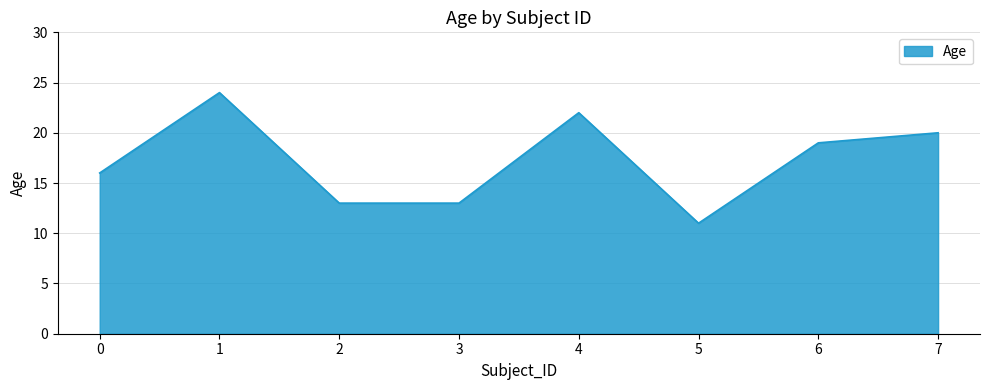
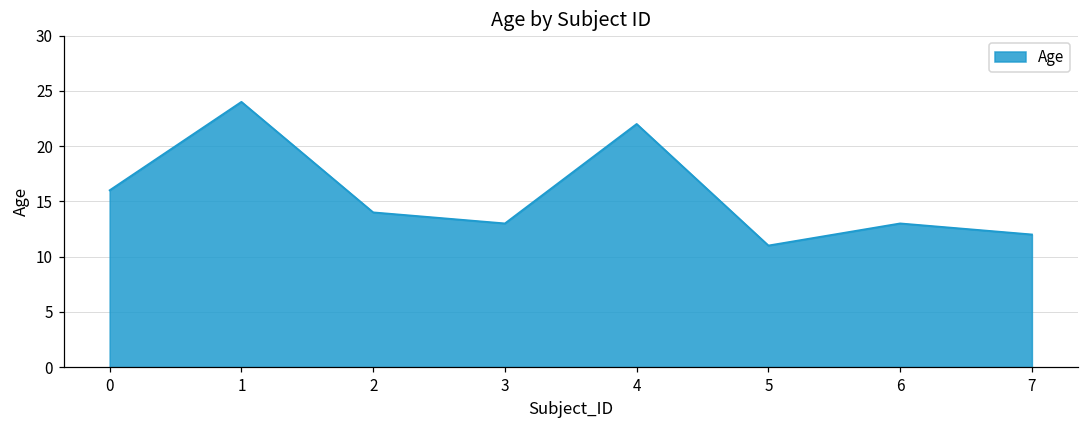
2: 13 -> 14
6: 19 -> 13
7: 20 -> 12
